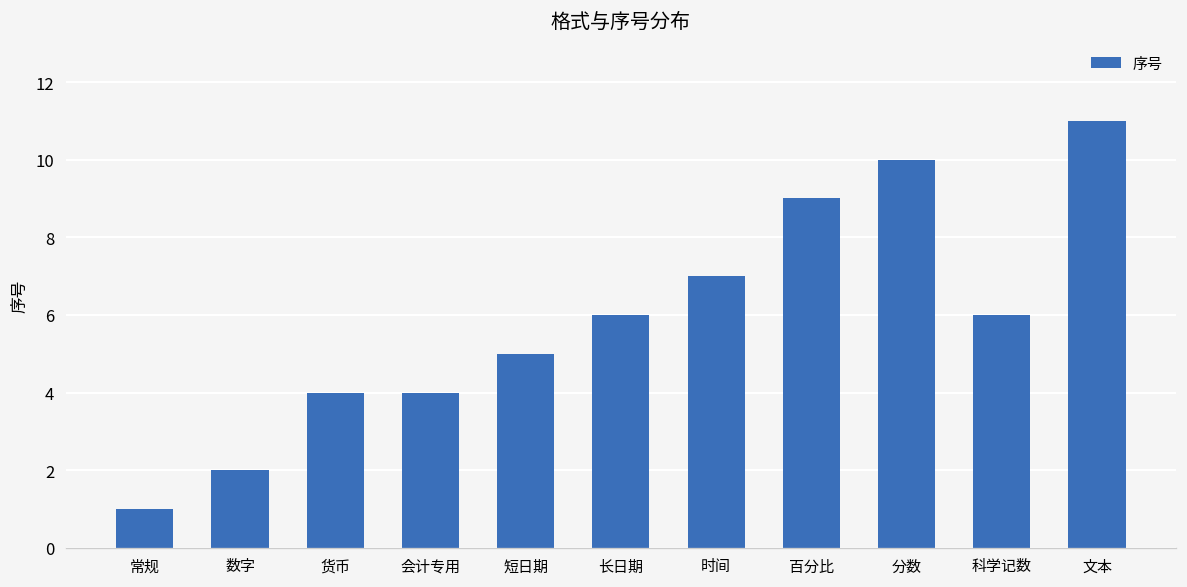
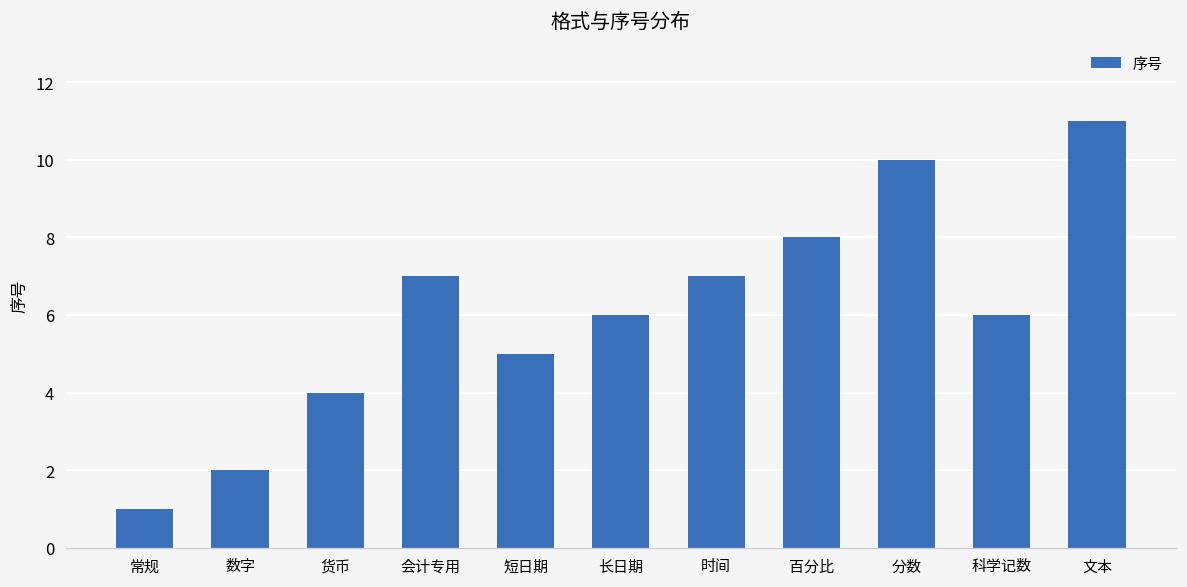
会计专用: 4 -> 7
百分比: 9 -> 8
